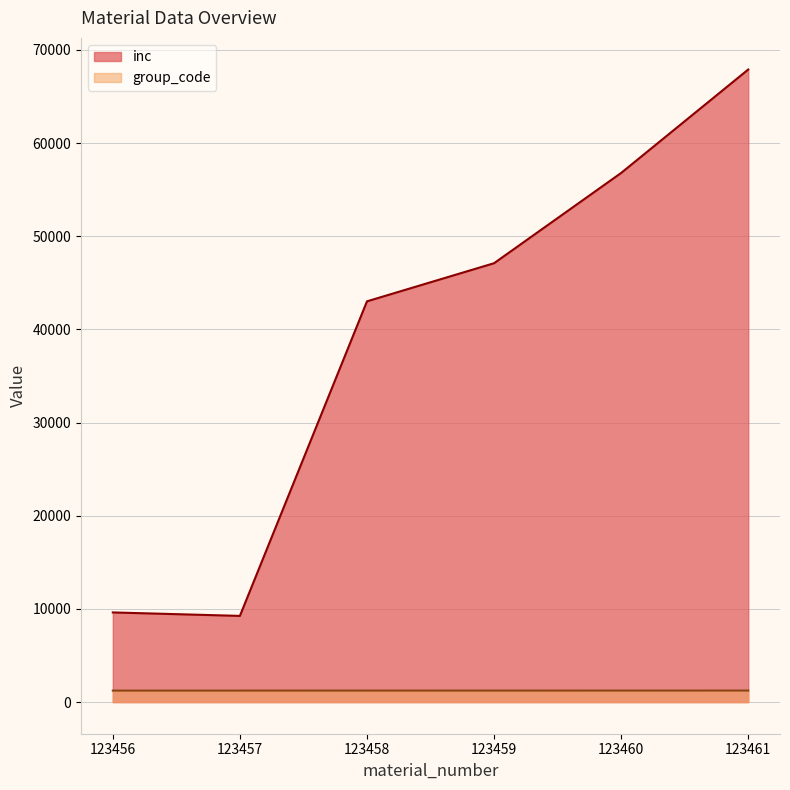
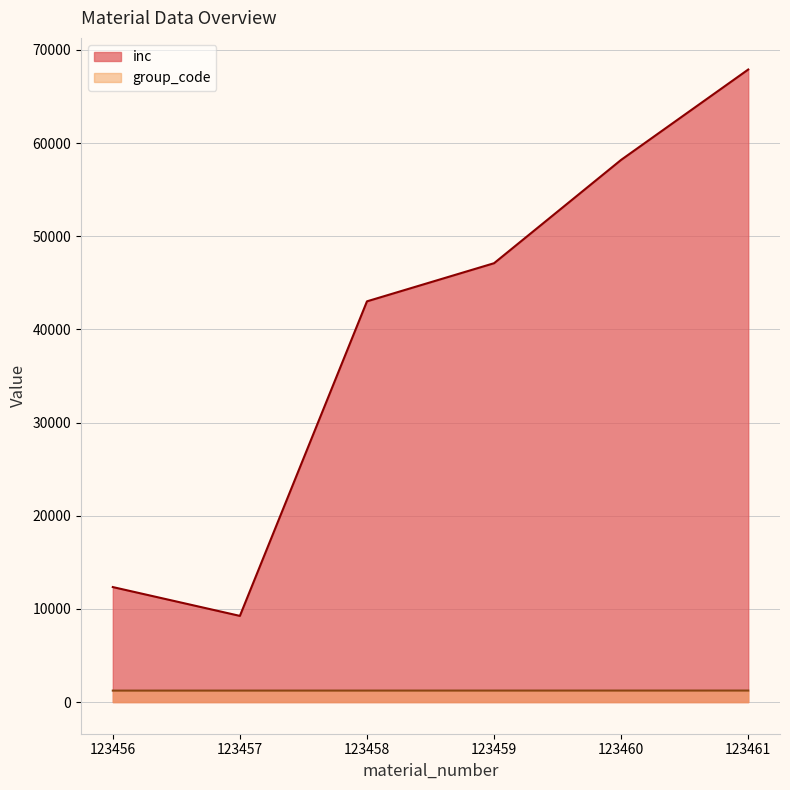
inc, 123456: 10000 -> 12000
inc, 123460: 57000 -> 58000
